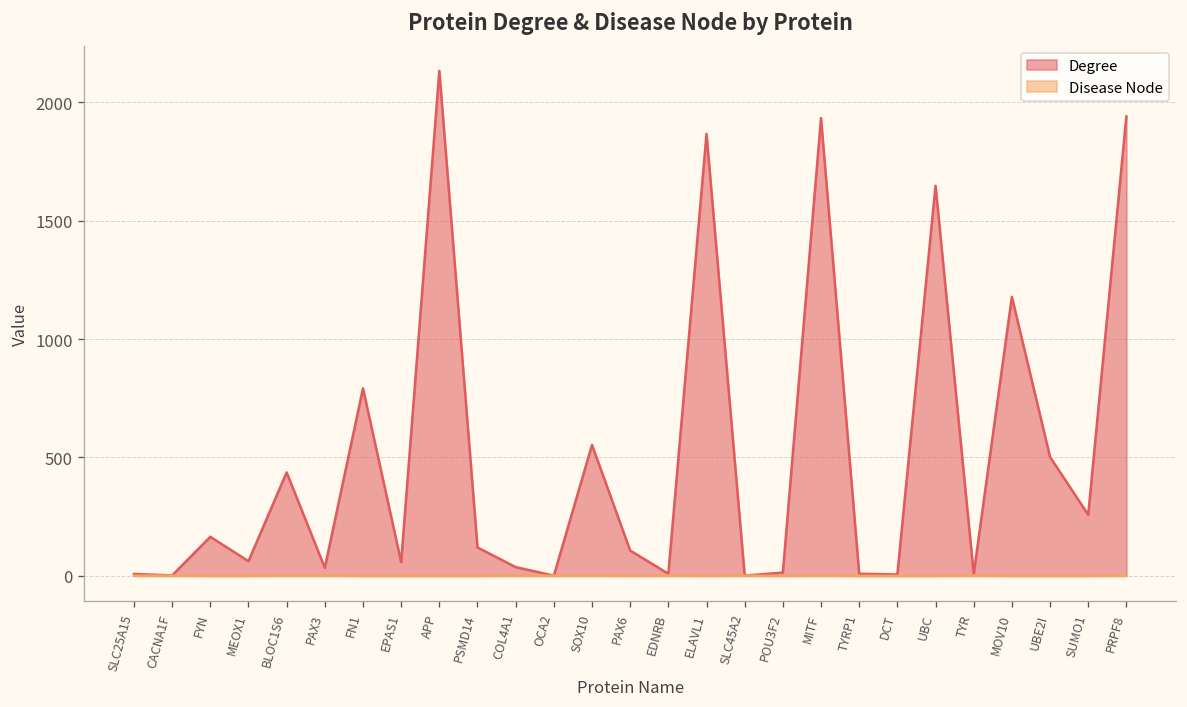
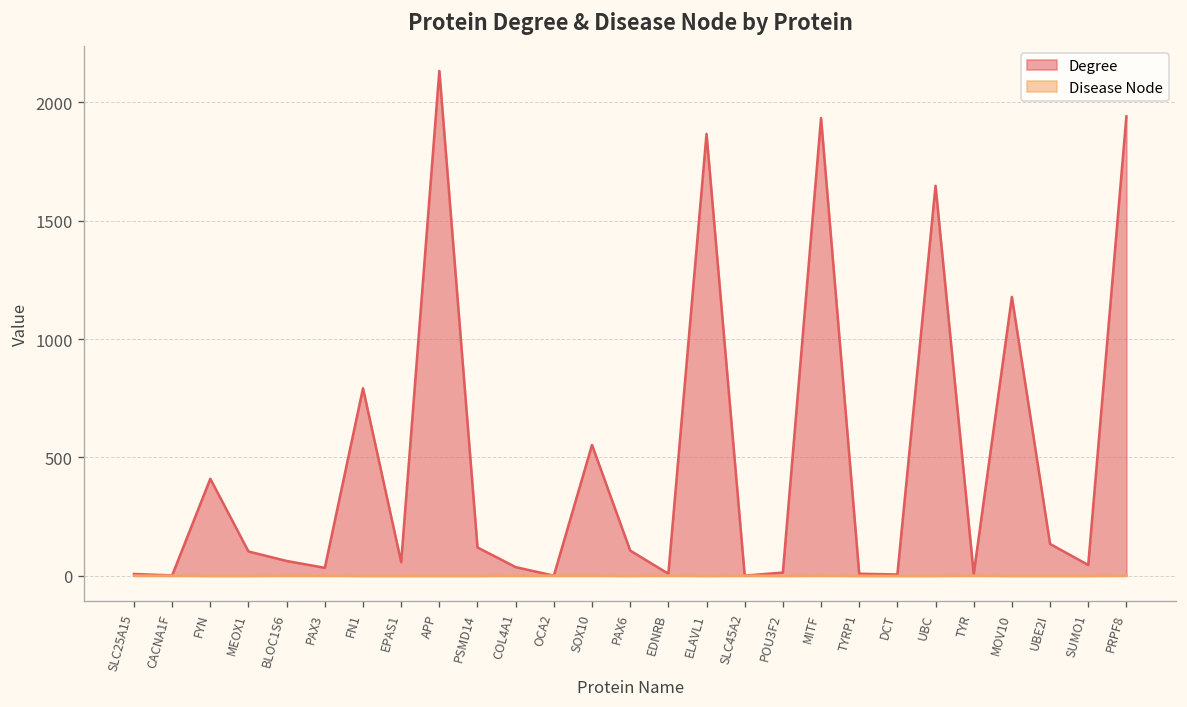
Degree, FYN: 170 -> 410
Degree, MEOX1: 60 -> 100
Degree, BLOC1S6: 440 -> 60
Degree, UBE2I: 500 -> 140
Degree, SUMO1: 260 -> 50
